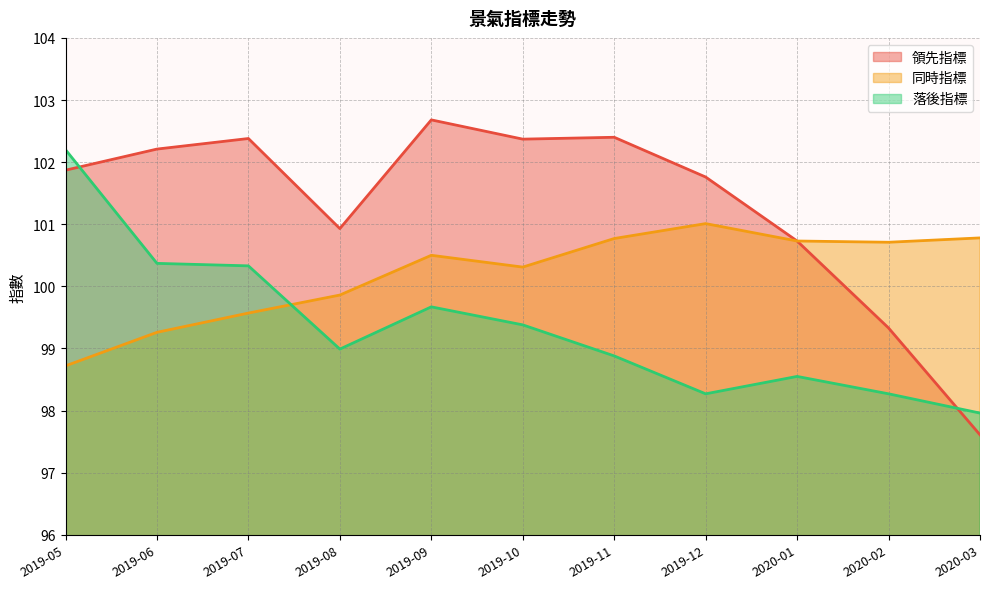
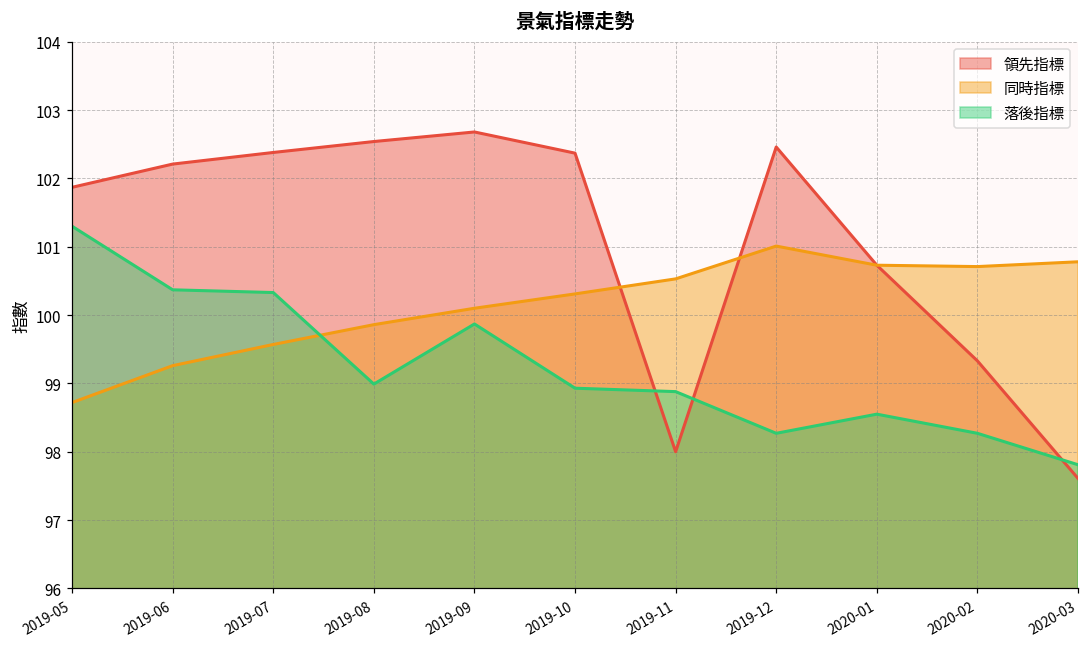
落後指標, 2019-05: 102.2 -> 101.3
領先指標, 2019-08: 100.9 -> 102.5
同時指標, 2019-09: 100.5 -> 100.1
落後指標, 2019-09: 99.7 -> 99.9
落後指標, 2019-10: 99.4 -> 98.9
領先指標, 2019-11: 102.4 -> 98.0
同時指標, 2019-11: 100.8 -> 100.5
領先指標, 2019-12: 101.8 -> 102.5
落後指標, 2020-03: 98.0 -> 97.8
